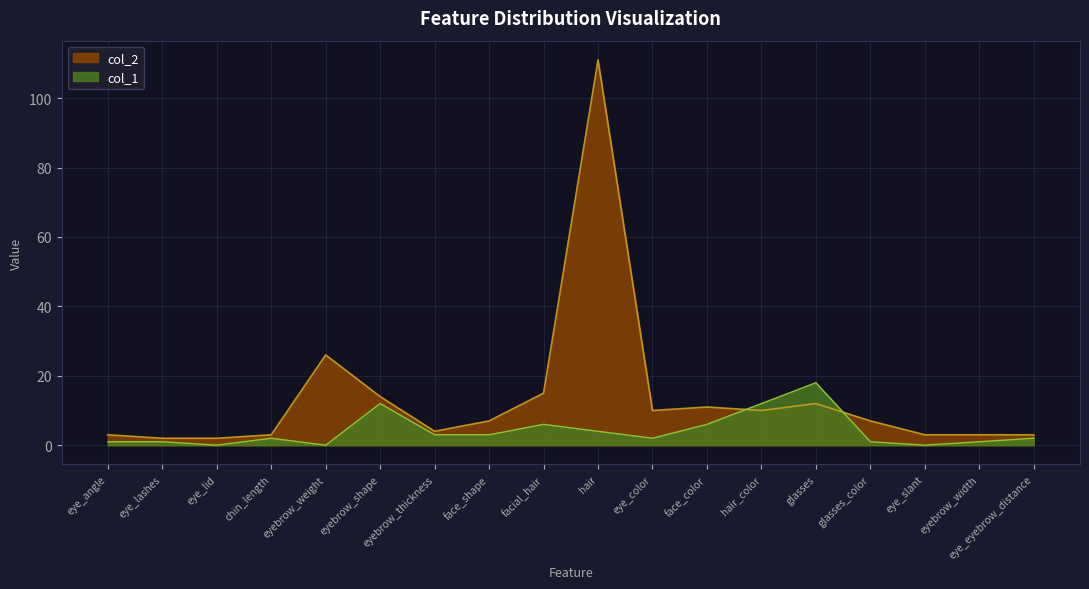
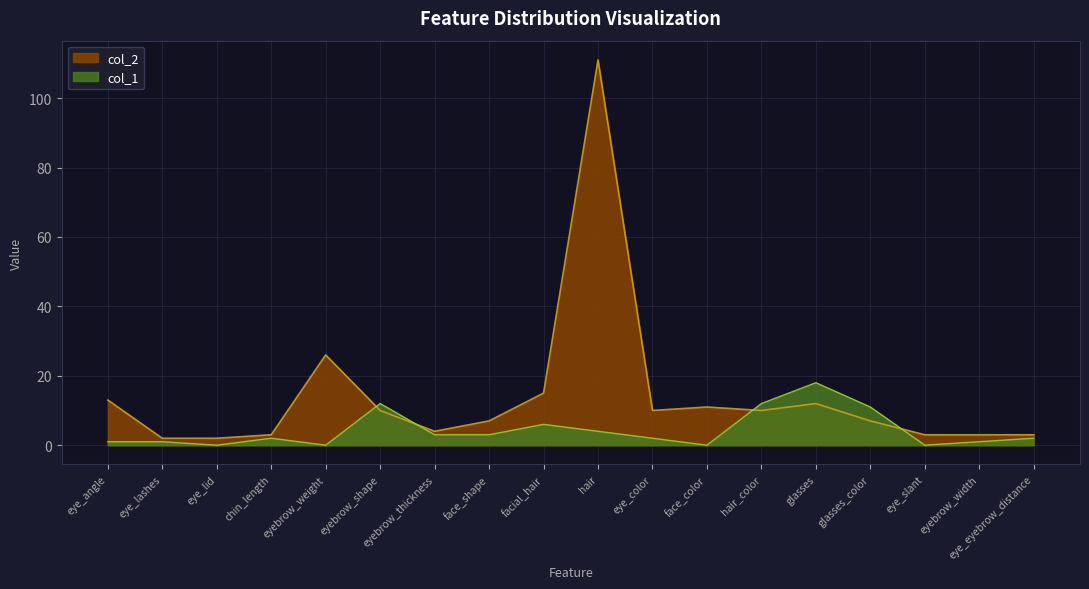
col_2, eye_angle: 3 -> 13
col_2, eyebrow_shape: 14 -> 10
col_1, face_color: 6 -> 0
col_1, glasses_color: 1 -> 11
